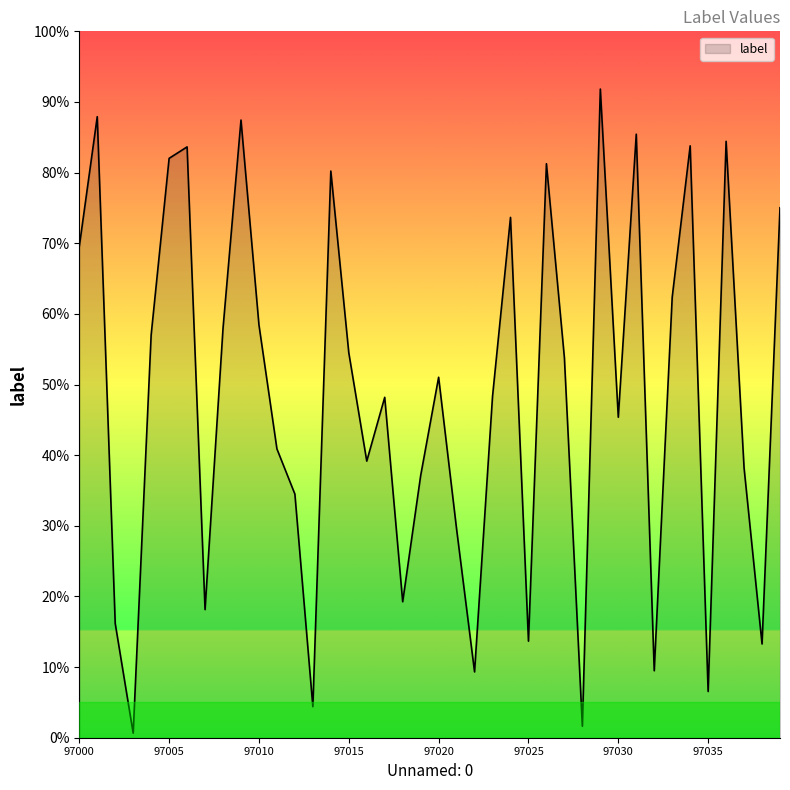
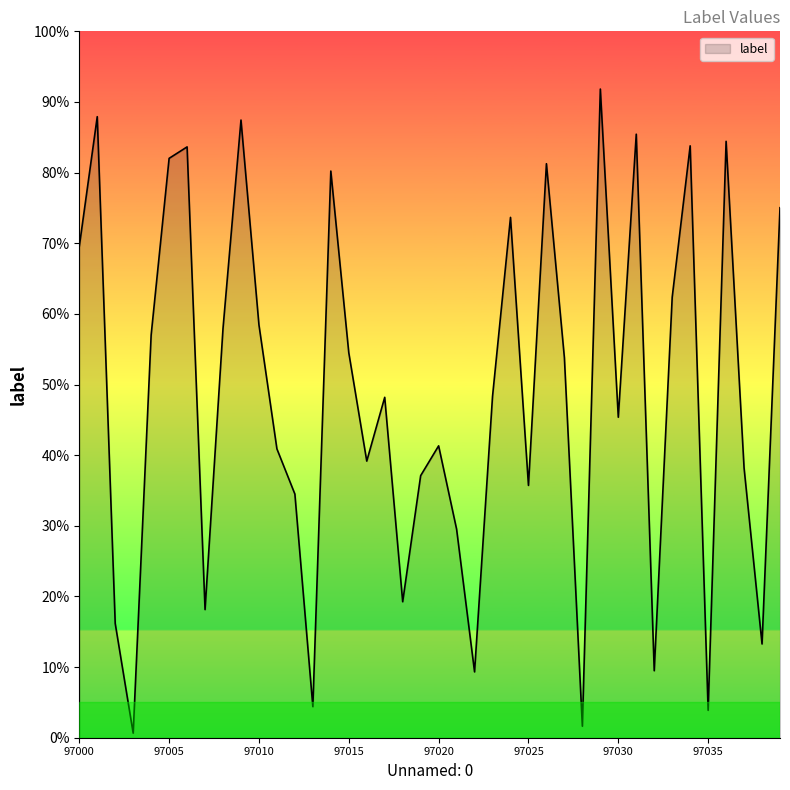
97020: 51% -> 41%
97025: 14% -> 36%
97035: 7% -> 4%
